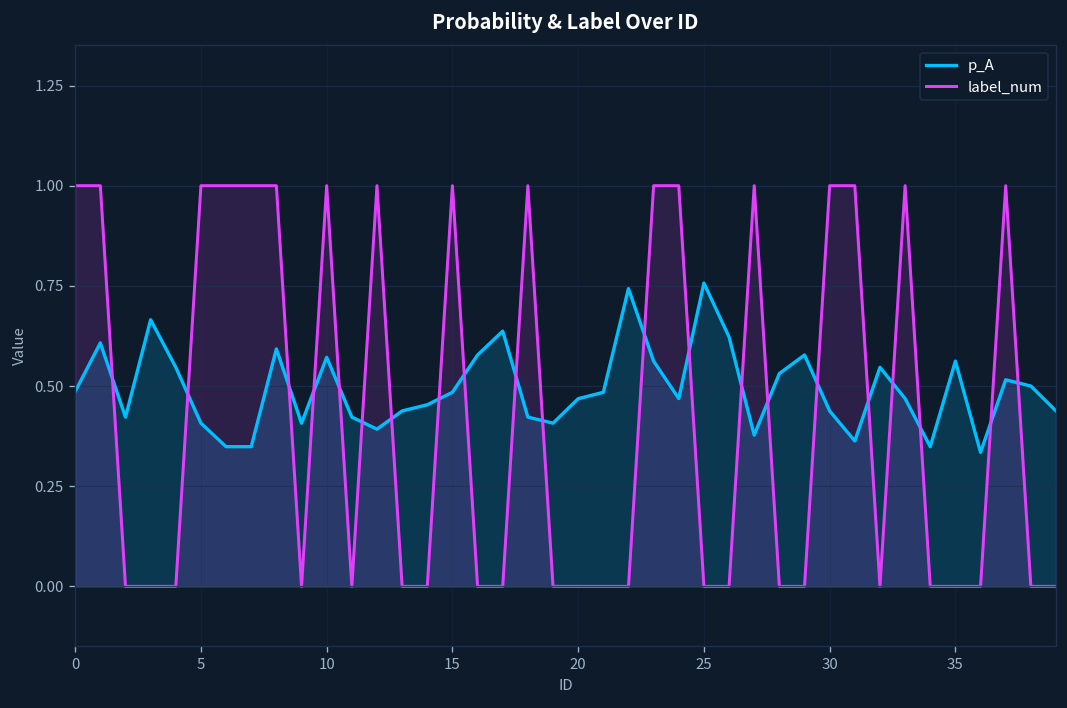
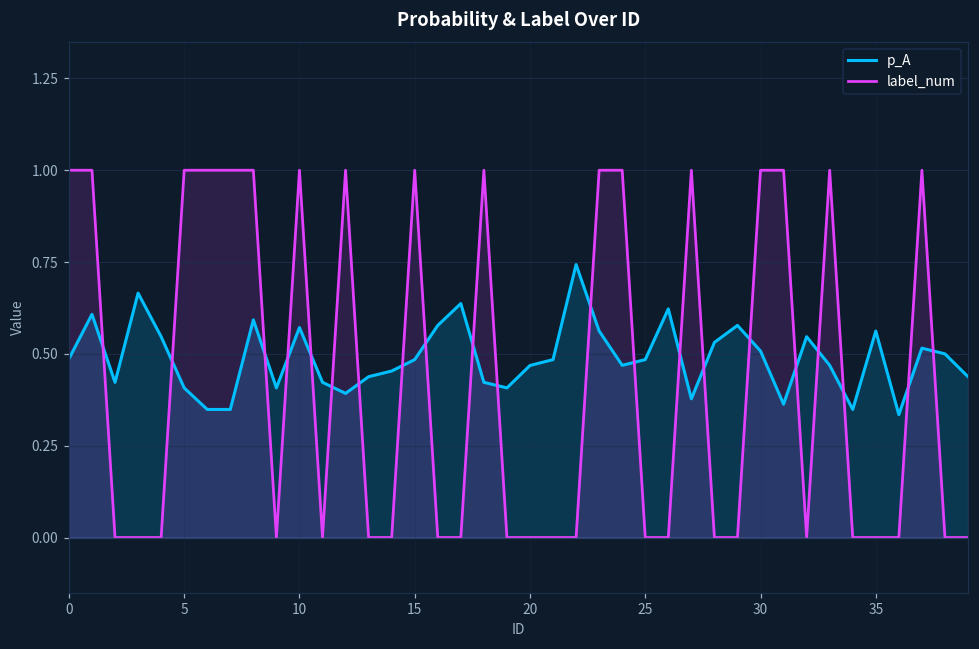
p_A, 25: 0.76 -> 0.48
p_A, 30: 0.44 -> 0.51
